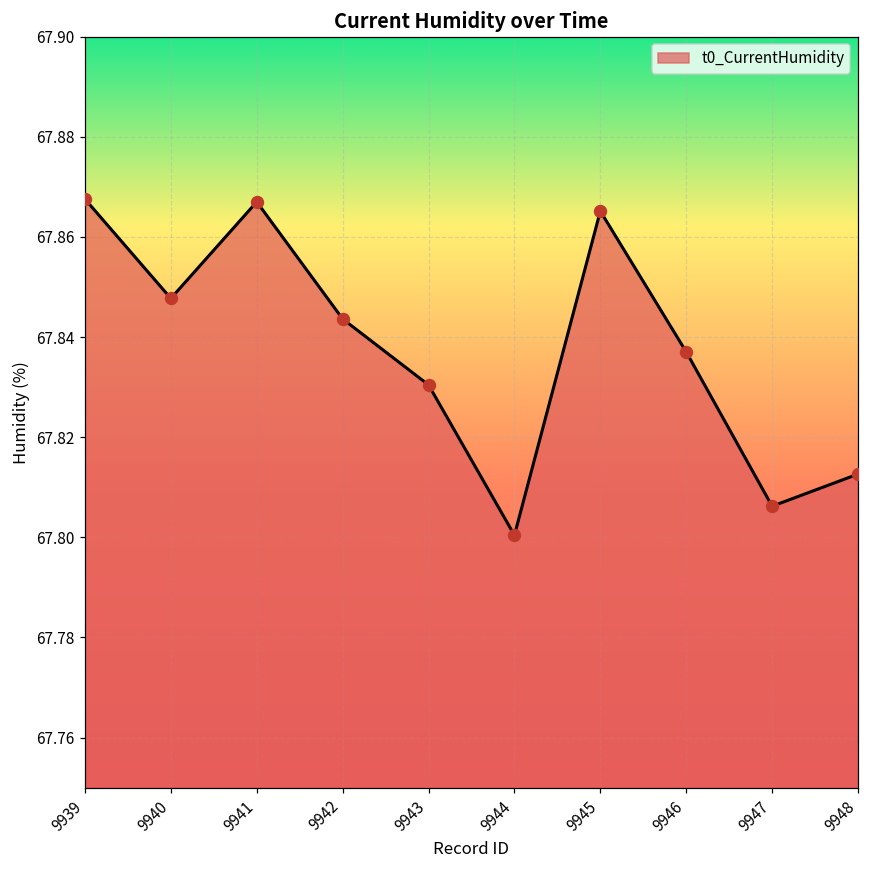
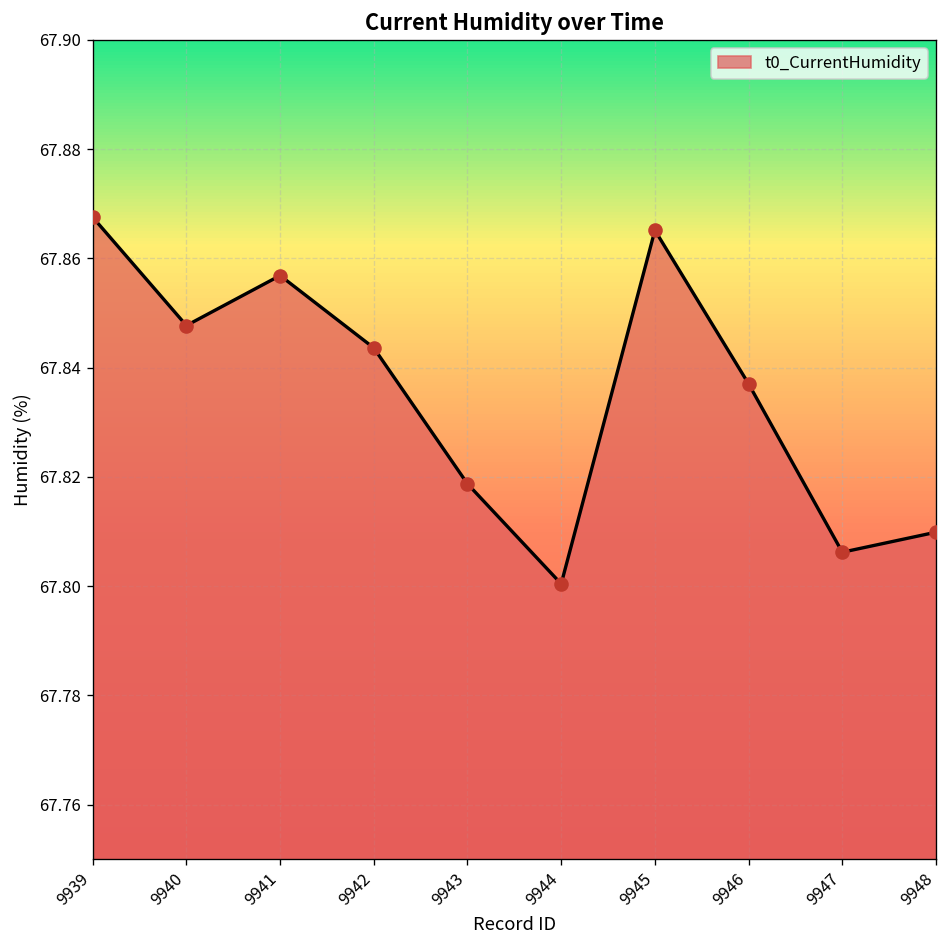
9941: 67.867 -> 67.857
9943: 67.830 -> 67.819
9948: 67.813 -> 67.810
